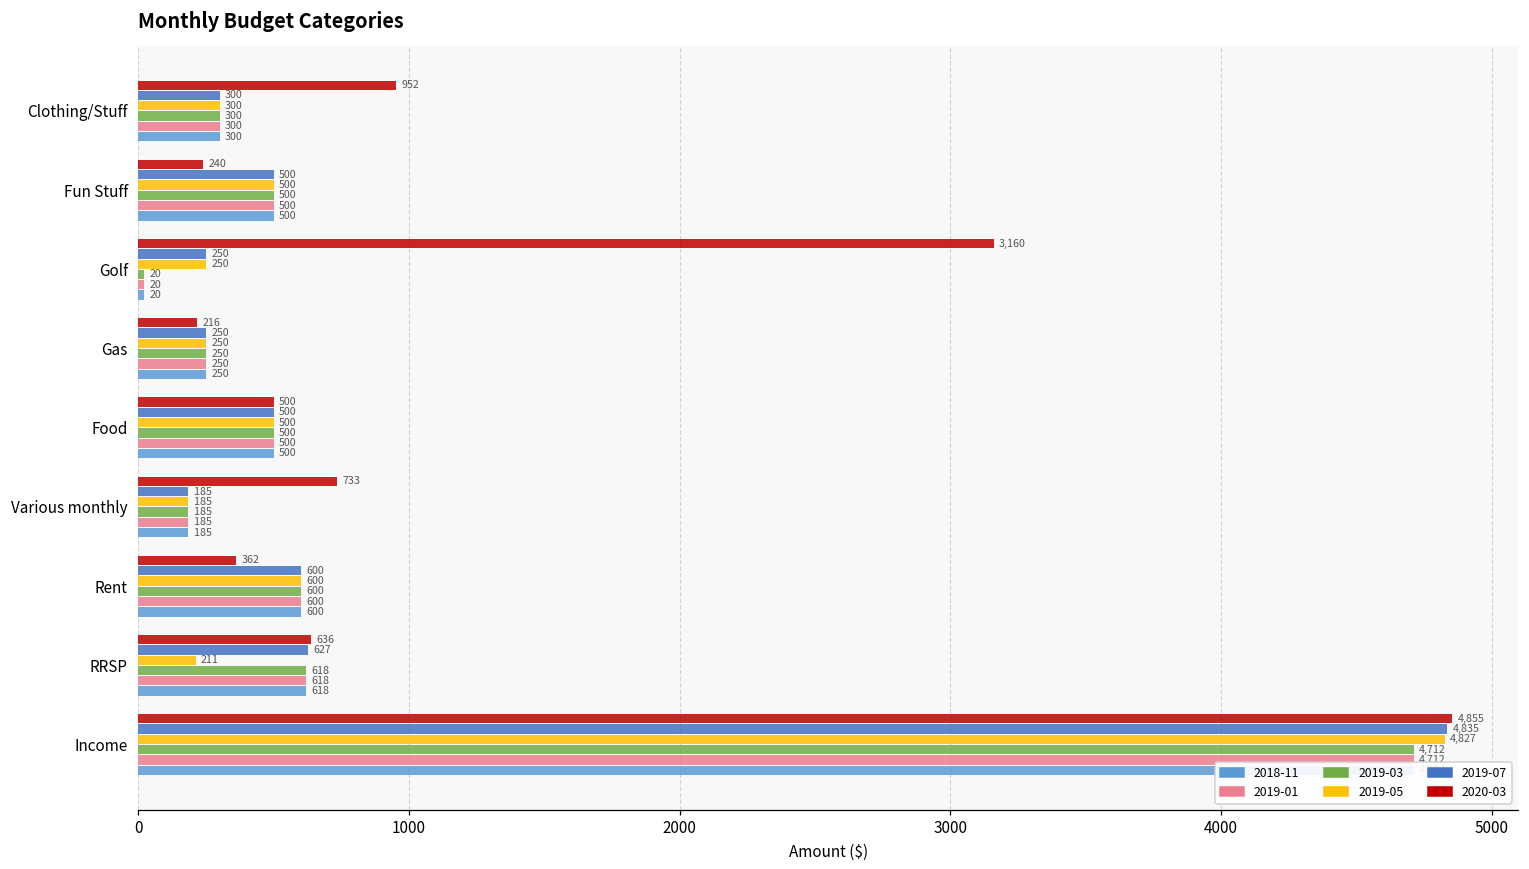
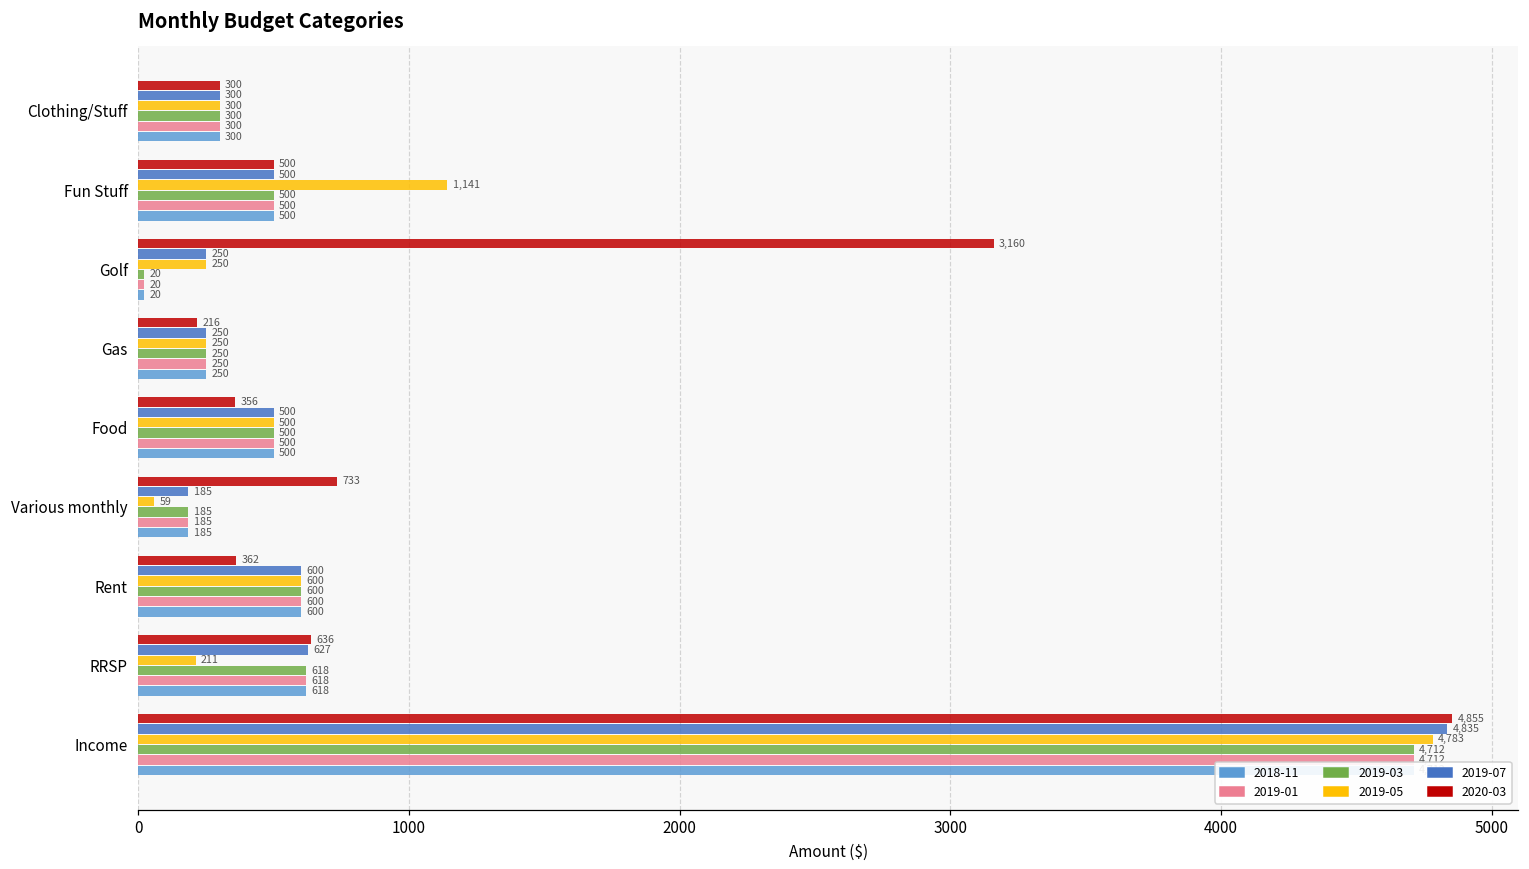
2020-03, Clothing/Stuff: 952 -> 300
2020-03, Fun Stuff: 240 -> 500
2019-05, Fun Stuff: 500 -> 1,141
2020-03, Food: 500 -> 356
2019-05, Various monthly: 185 -> 59
2019-05, Income: 4,827 -> 4,783
